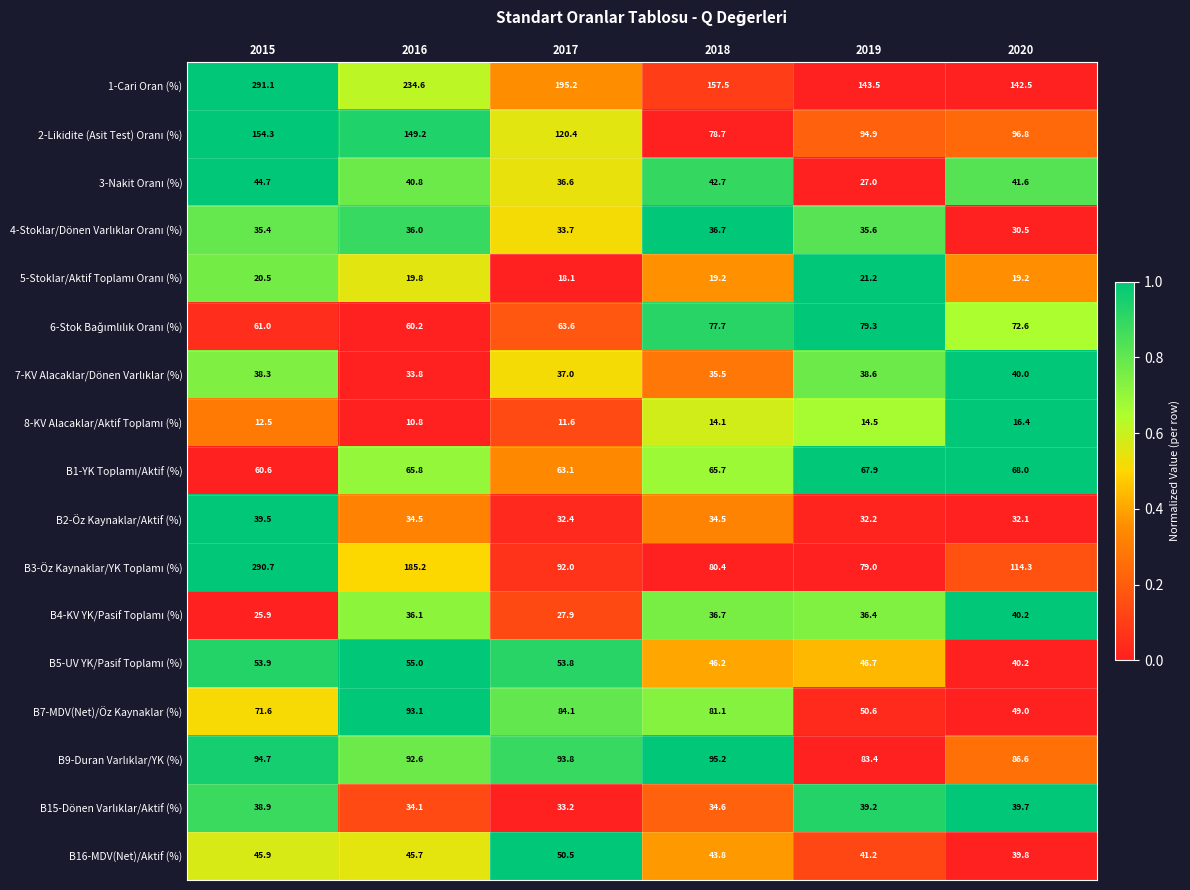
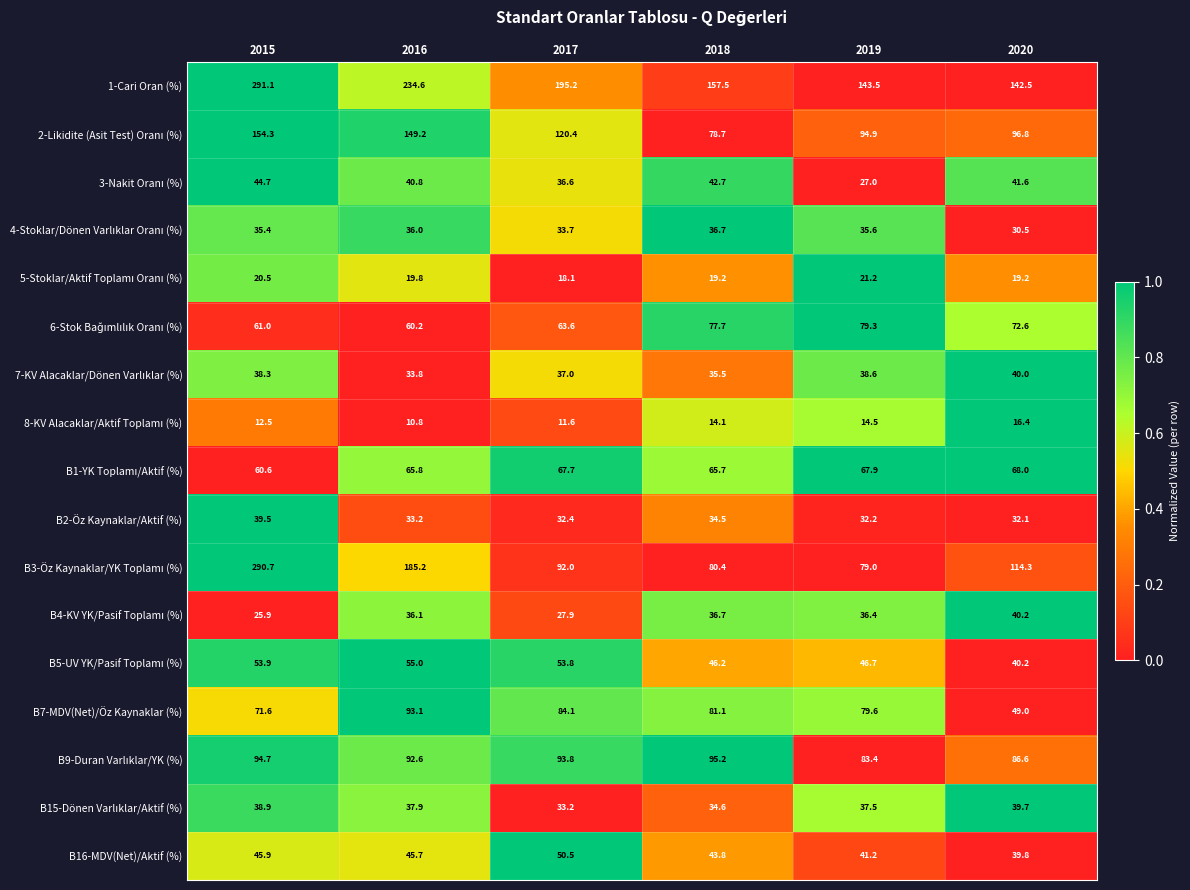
B1-YK Toplamı/Aktif (%), 2017: 63.1 -> 67.7
B2-Öz Kaynaklar/Aktif (%), 2016: 34.5 -> 33.2
B7-MDV(Net)/Öz Kaynaklar (%), 2019: 50.6 -> 79.6
B15-Dönen Varlıklar/Aktif (%), 2016: 34.1 -> 37.9
B15-Dönen Varlıklar/Aktif (%), 2019: 39.2 -> 37.5
